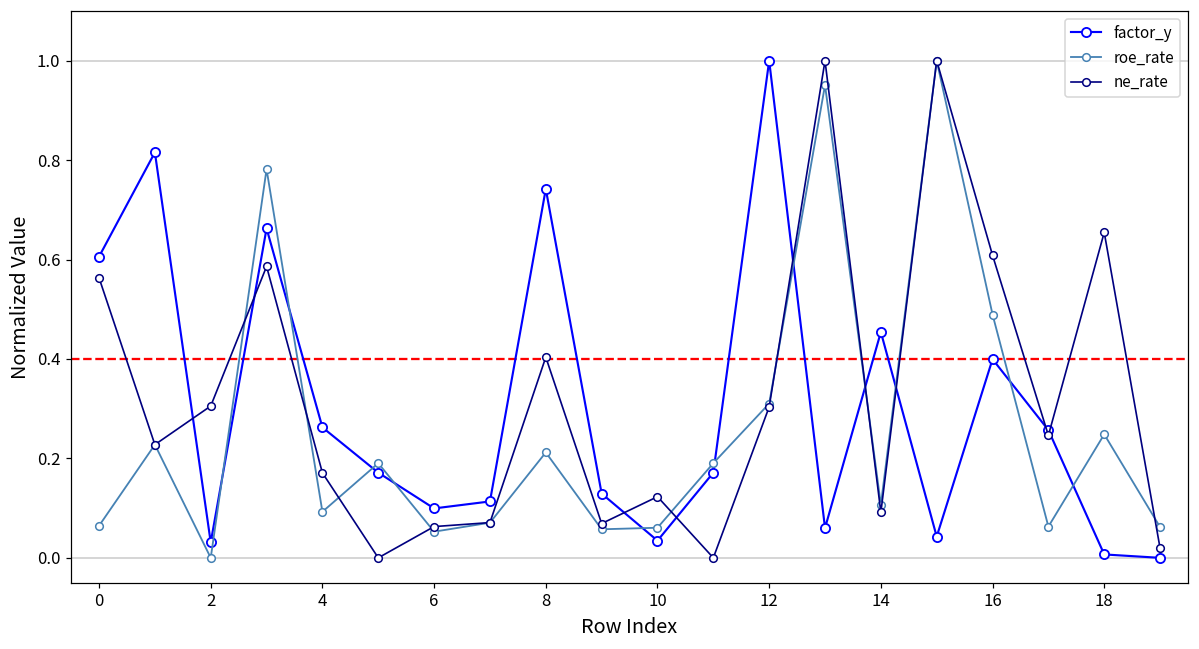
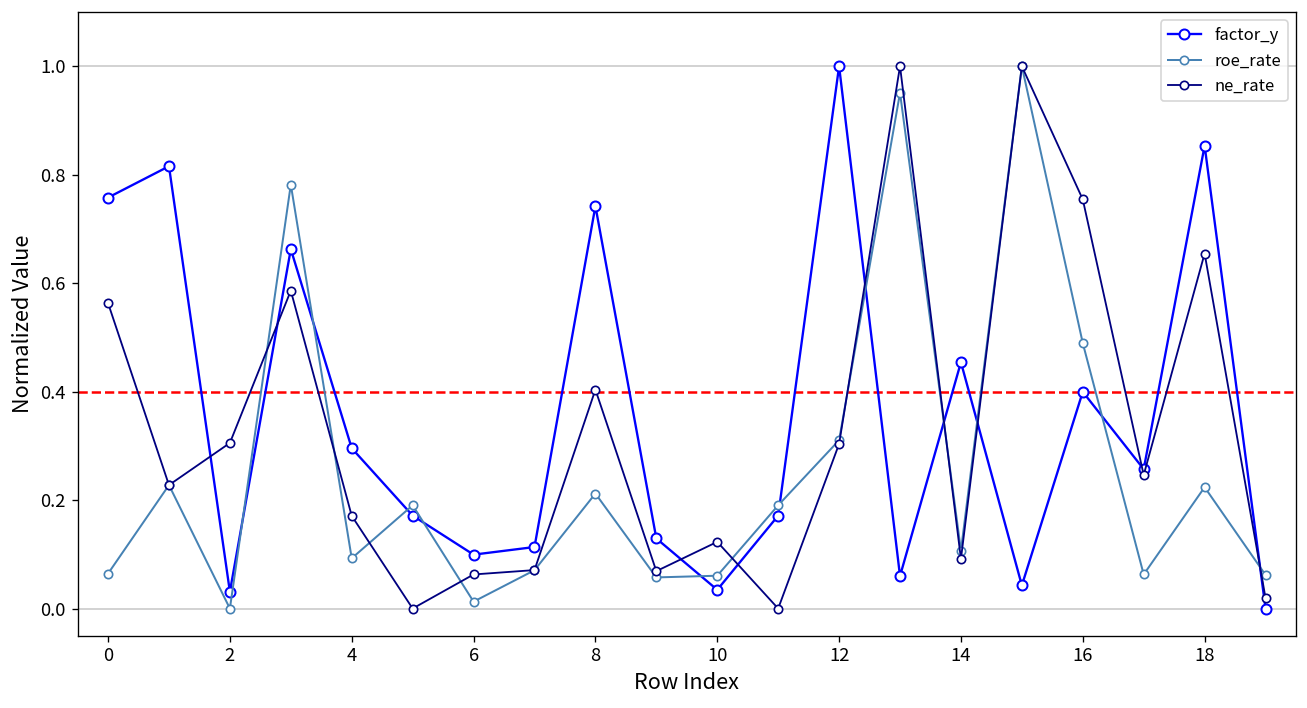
factor_y, 0: 0.61 -> 0.76
factor_y, 4: 0.26 -> 0.30
roe_rate, 6: 0.05 -> 0.01
ne_rate, 16: 0.61 -> 0.75
factor_y, 18: 0.01 -> 0.85
roe_rate, 18: 0.25 -> 0.22
